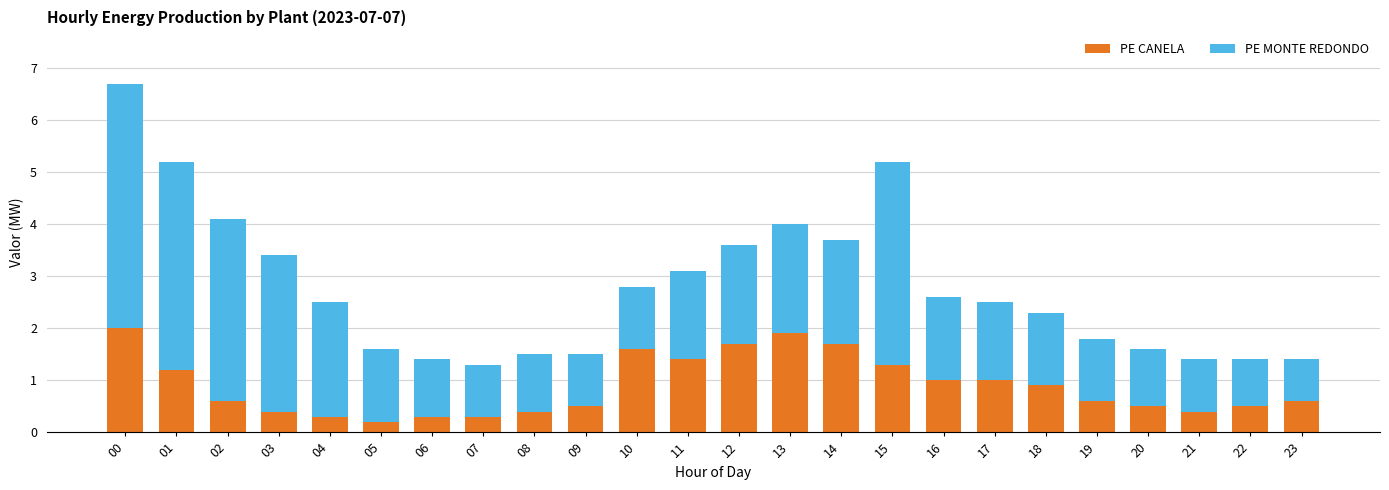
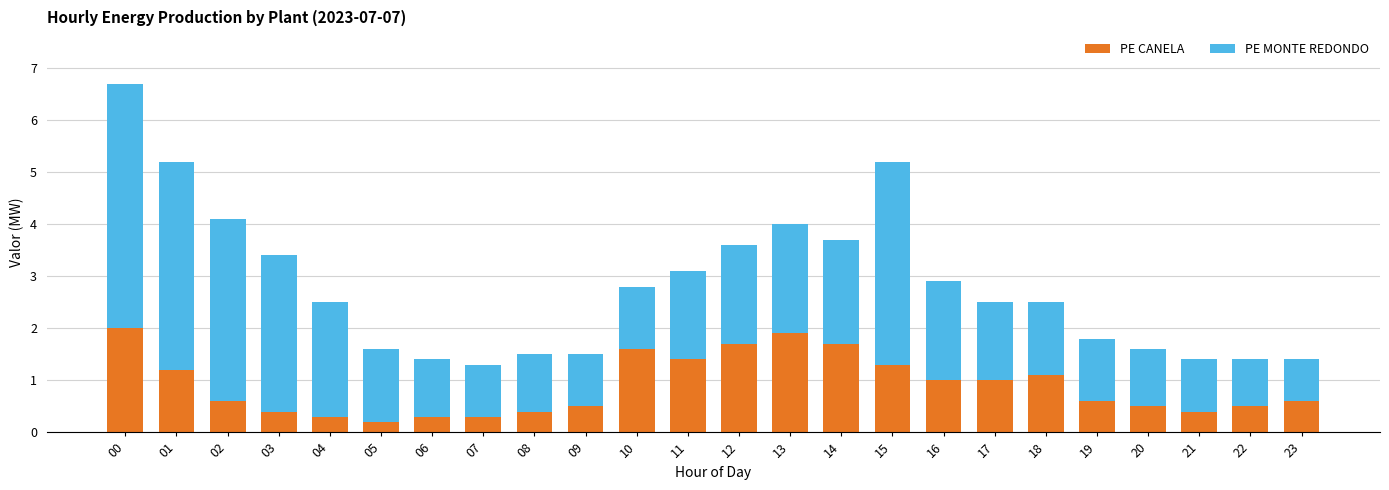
PE MONTE REDONDO, 16: 1.6 -> 1.9
PE CANELA, 18: 0.9 -> 1.1
